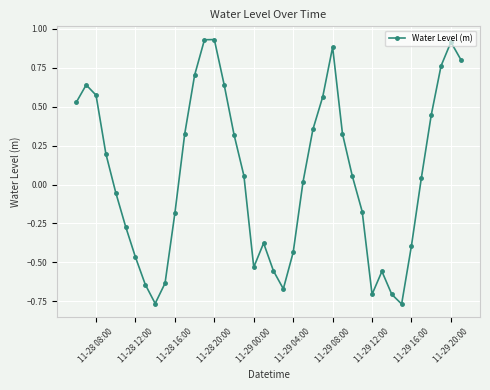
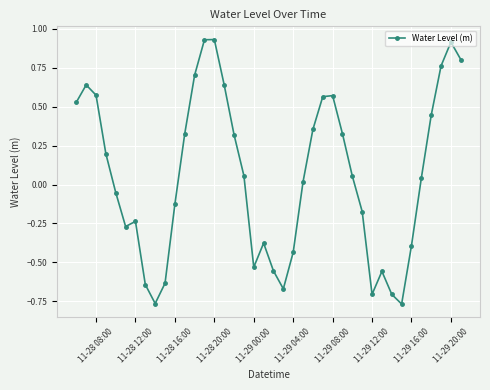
11-28 12:00: -0.47 -> -0.24
11-28 16:00: -0.18 -> -0.13
11-29 08:00: 0.88 -> 0.57
